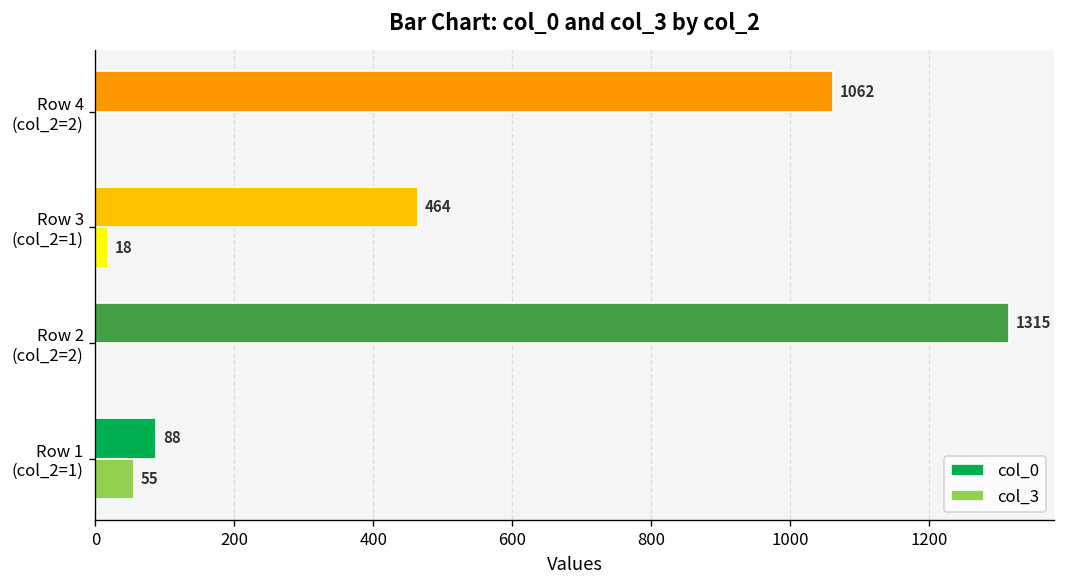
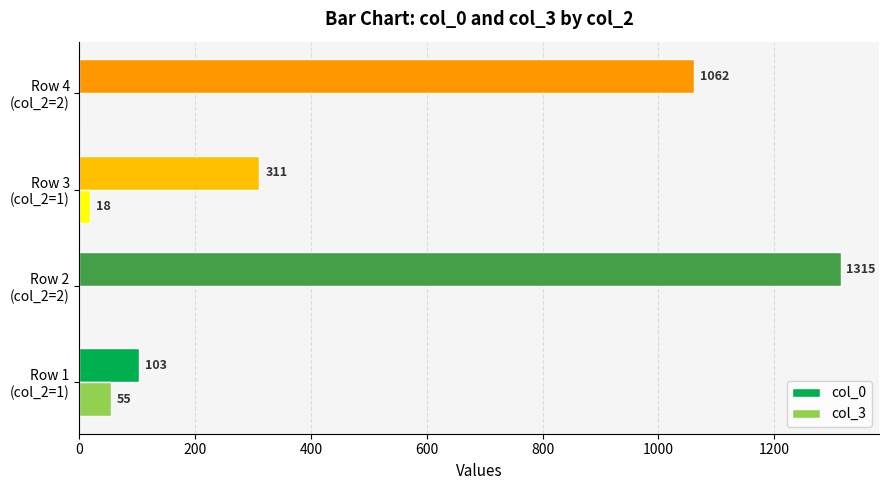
col_0, Row 3 (col_2=1): 464 -> 311
col_0, Row 1 (col_2=1): 88 -> 103
